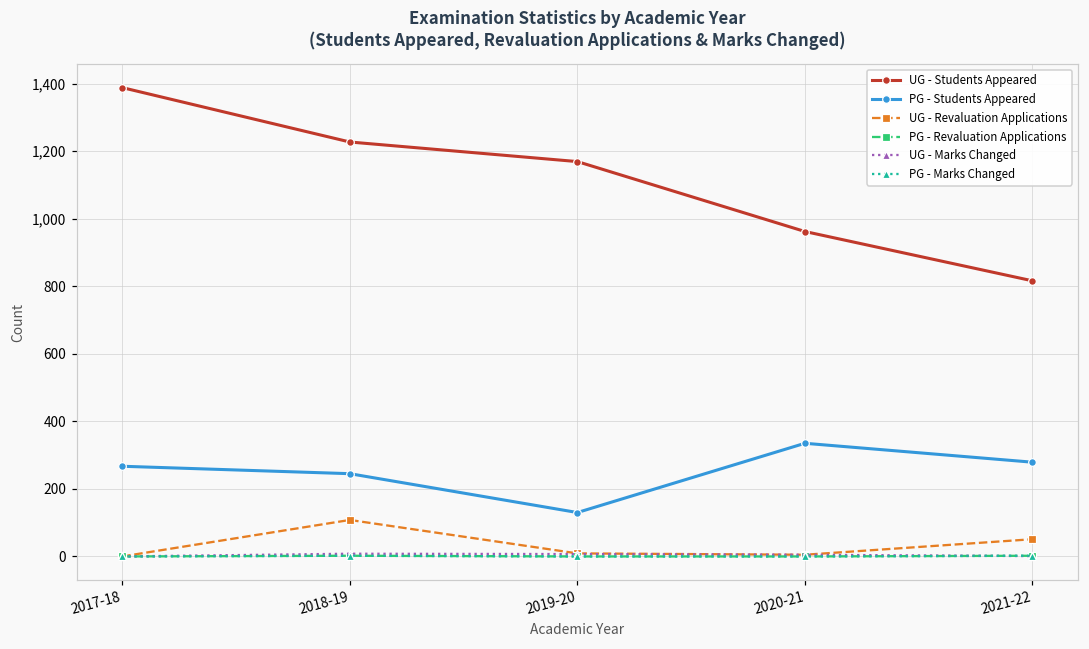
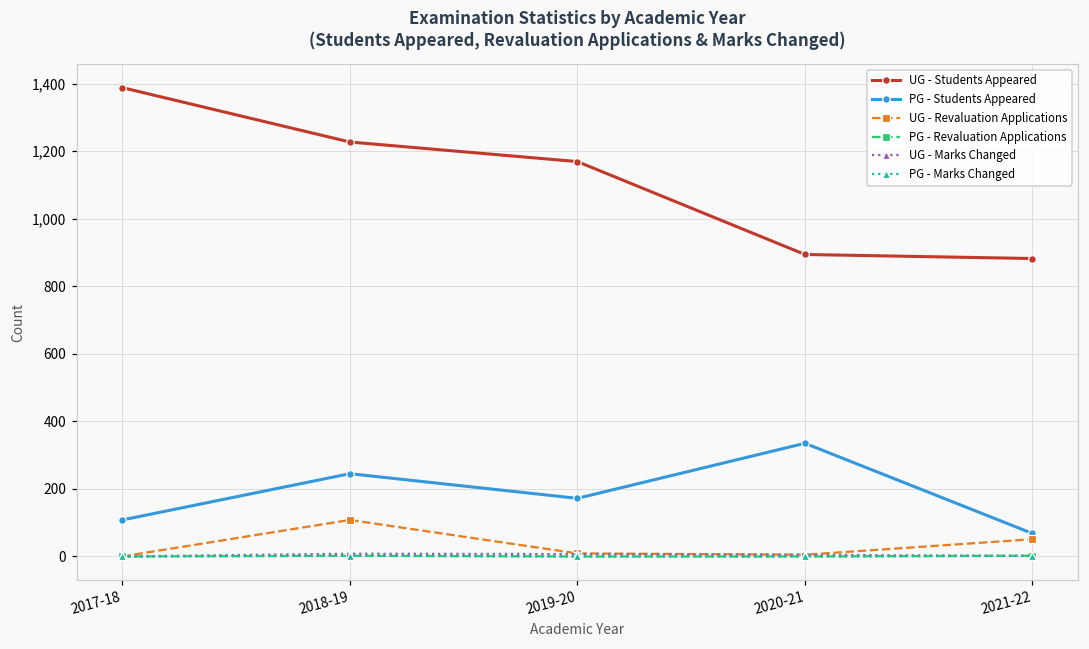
PG - Students Appeared, 2017-18: 270 -> 110
PG - Students Appeared, 2019-20: 130 -> 170
UG - Students Appeared, 2020-21: 960 -> 890
UG - Students Appeared, 2021-22: 820 -> 880
PG - Students Appeared, 2021-22: 280 -> 70
